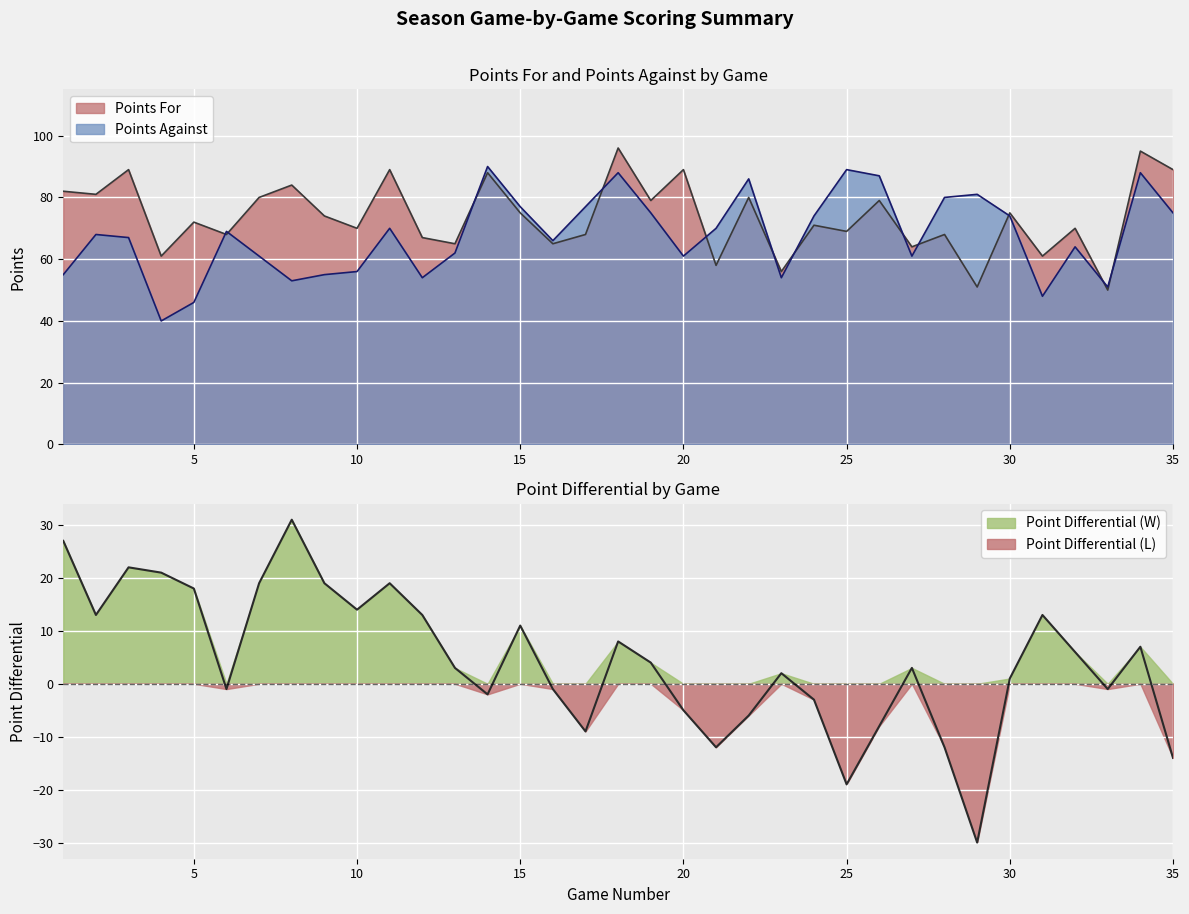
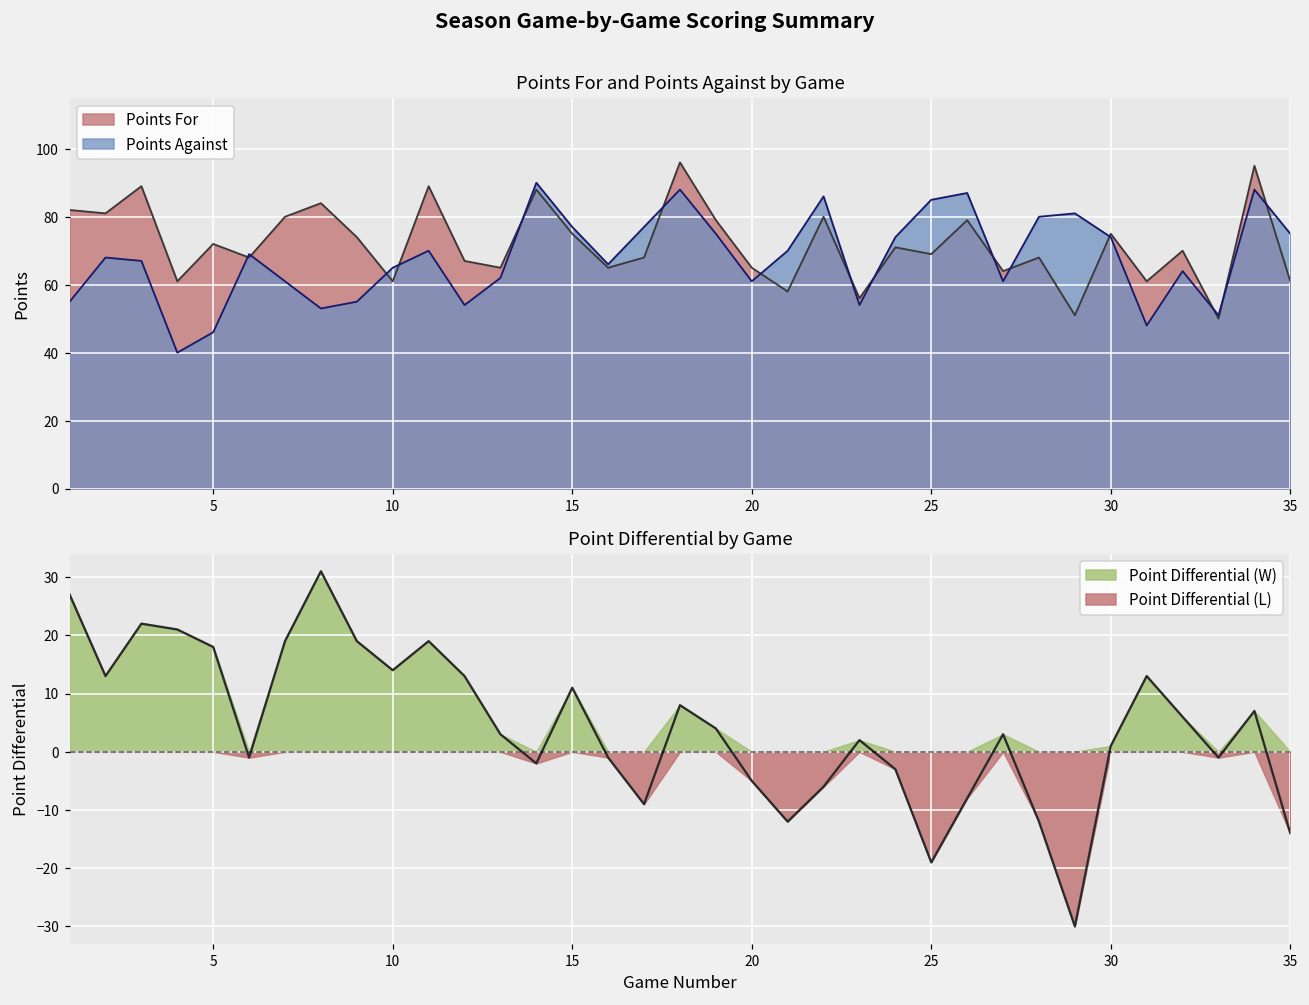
Points For and Points Against by Game, Points For, 10: 70 -> 61
Points For and Points Against by Game, Points Against, 10: 56 -> 65
Points For and Points Against by Game, Points For, 20: 89 -> 65
Points For and Points Against by Game, Points Against, 25: 89 -> 85
Points For and Points Against by Game, Points For, 35: 89 -> 61
